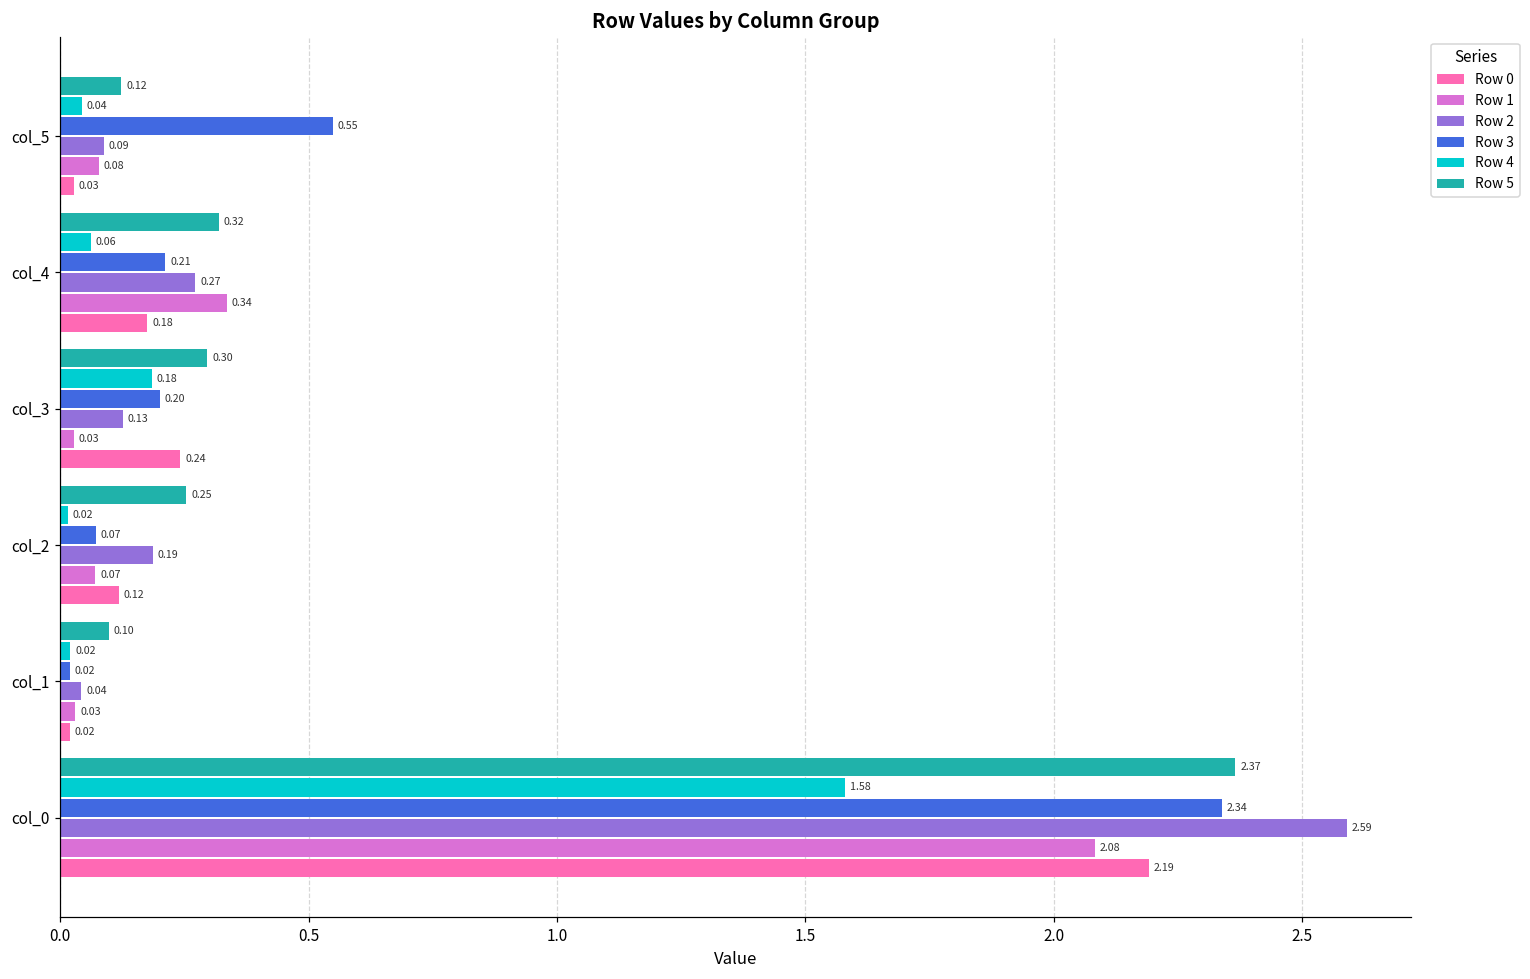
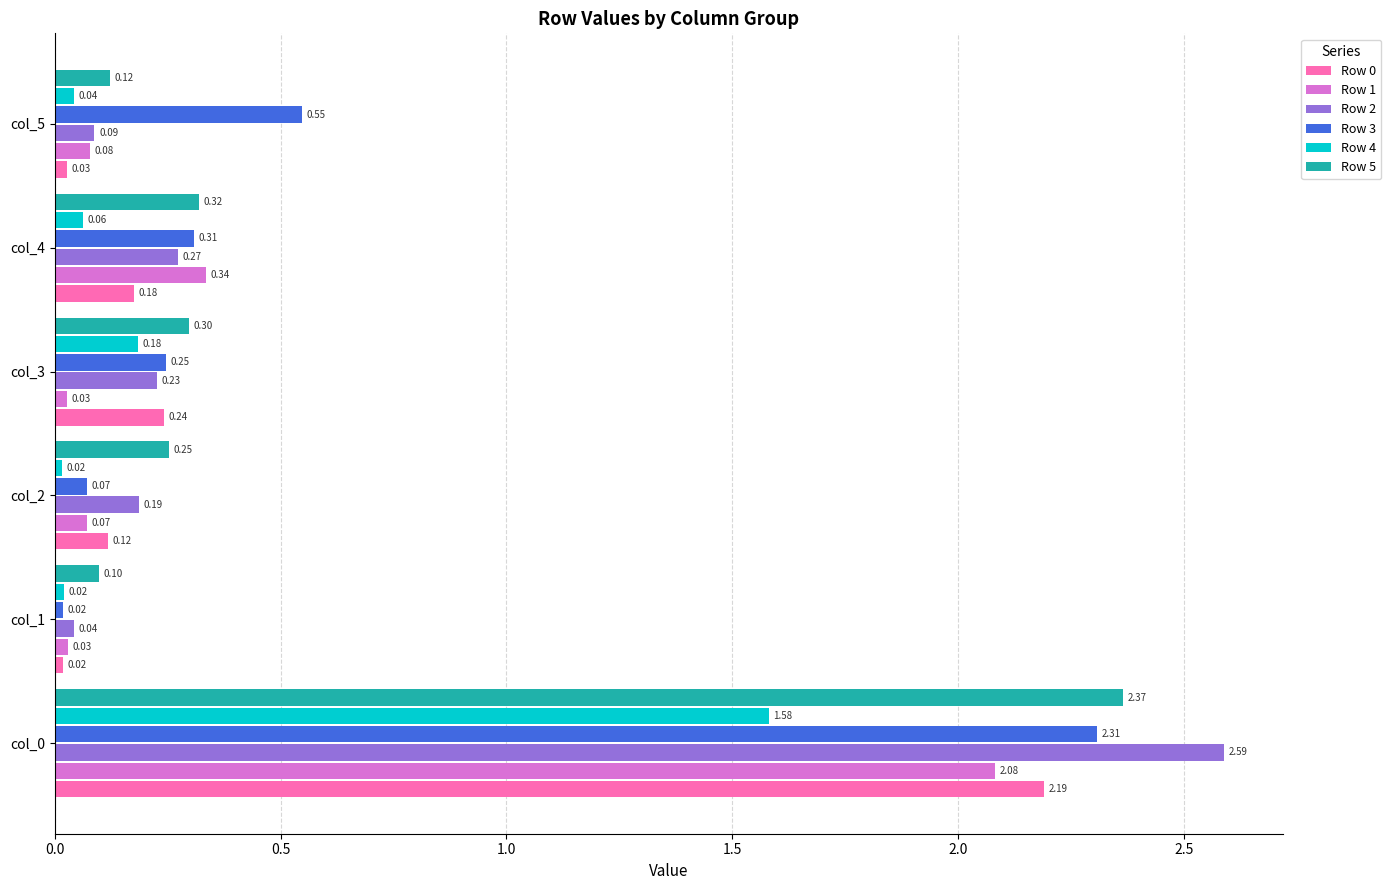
Row 3, col_4: 0.21 -> 0.31
Row 3, col_3: 0.20 -> 0.25
Row 2, col_3: 0.13 -> 0.23
Row 3, col_0: 2.34 -> 2.31
